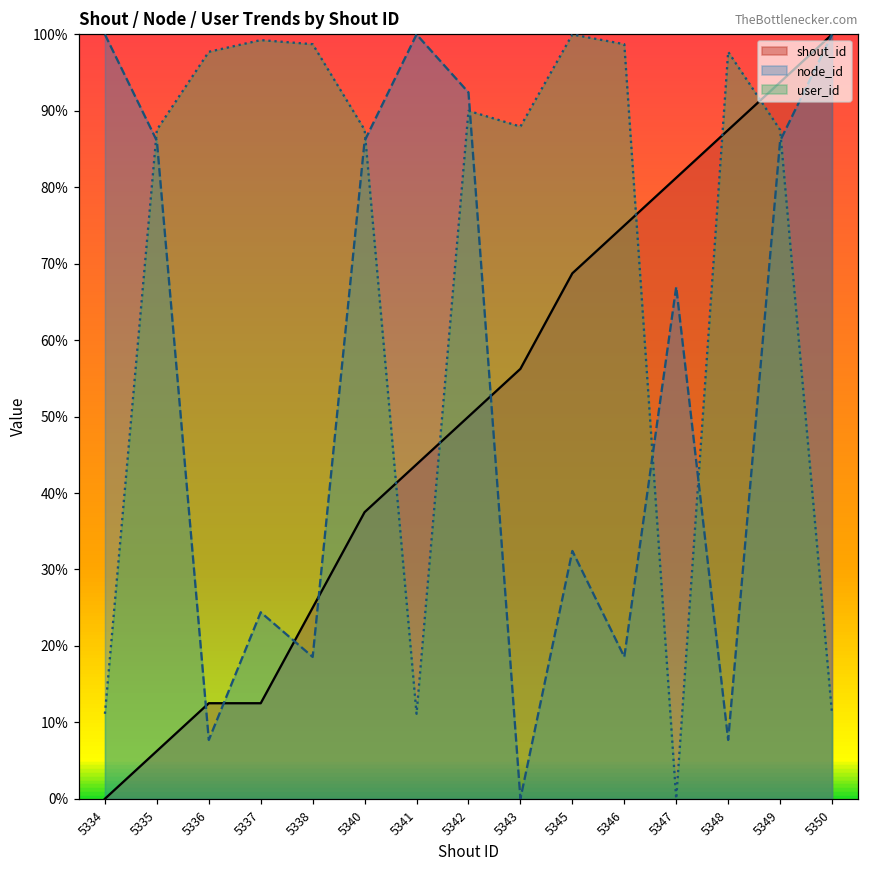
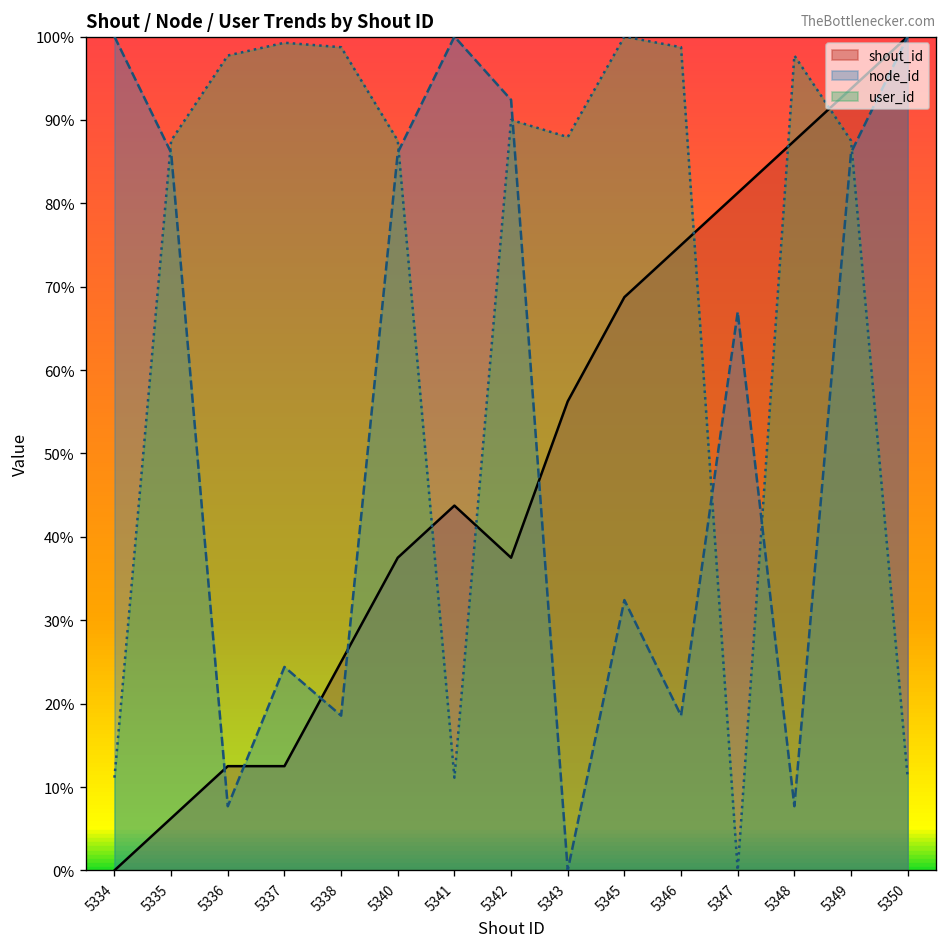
shout_id, 5342: 50% -> 38%
